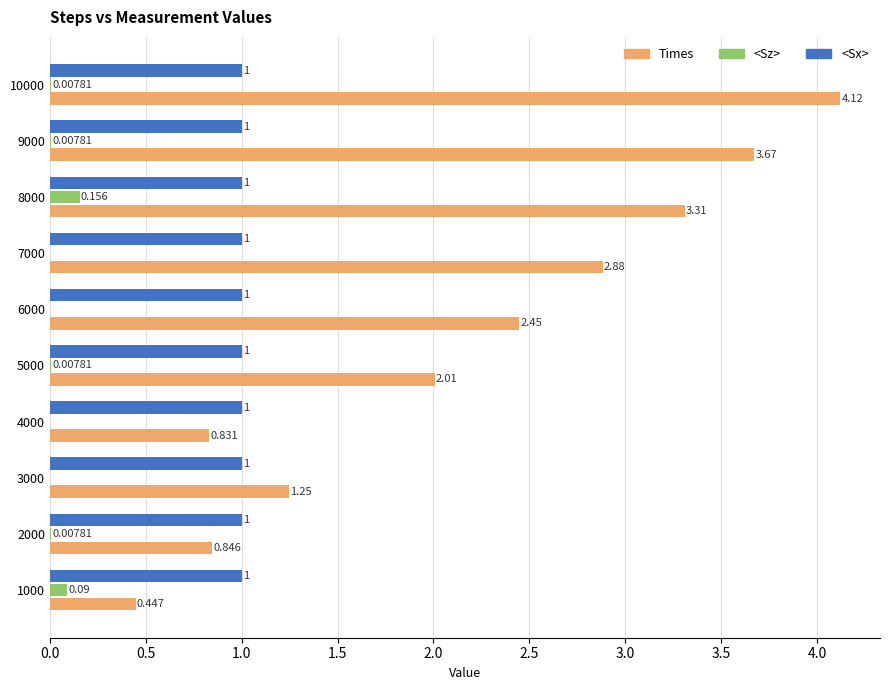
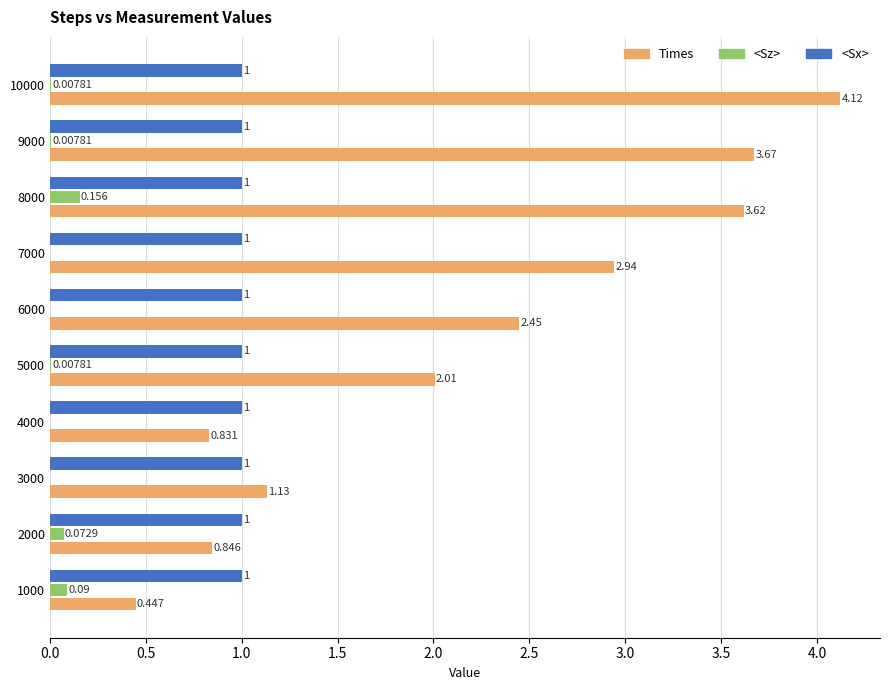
Times, 8000: 3.31 -> 3.62
Times, 7000: 2.88 -> 2.94
Times, 3000: 1.25 -> 1.13
<Sz>, 2000: 0.00781 -> 0.0729
